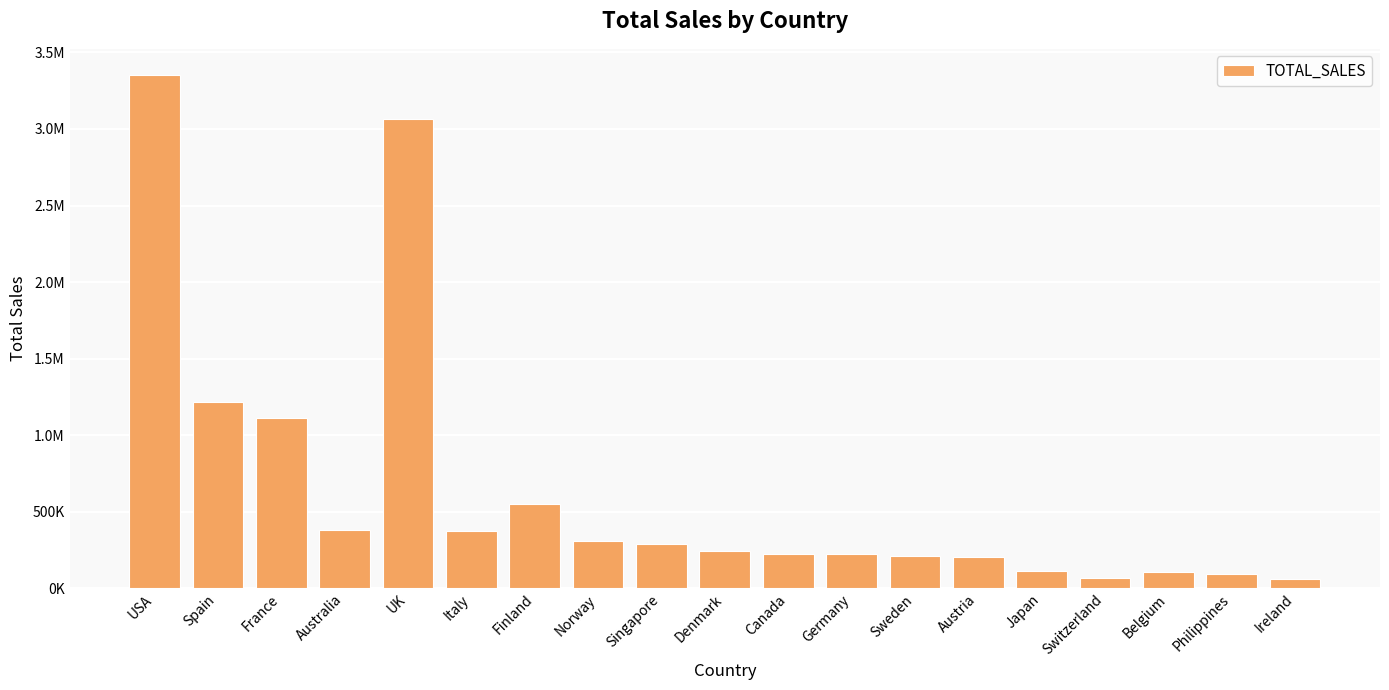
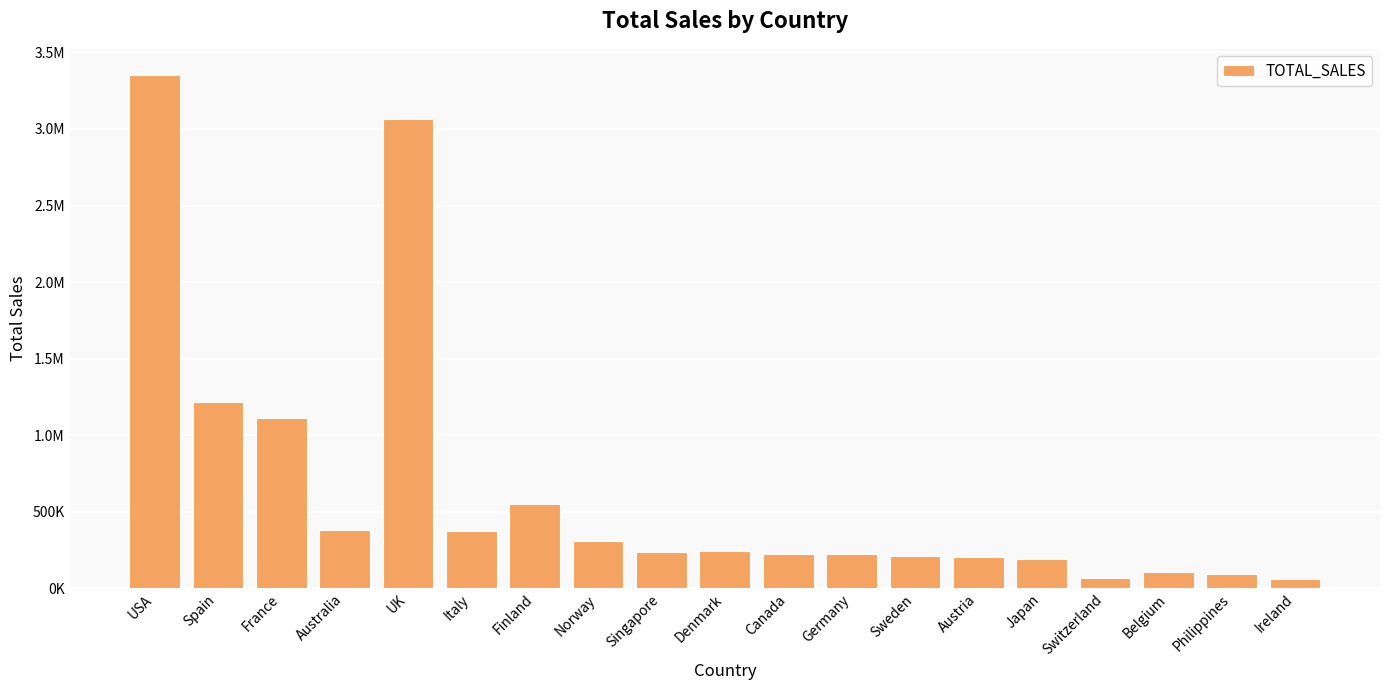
Singapore: 290000 -> 230000
Japan: 110000 -> 190000
